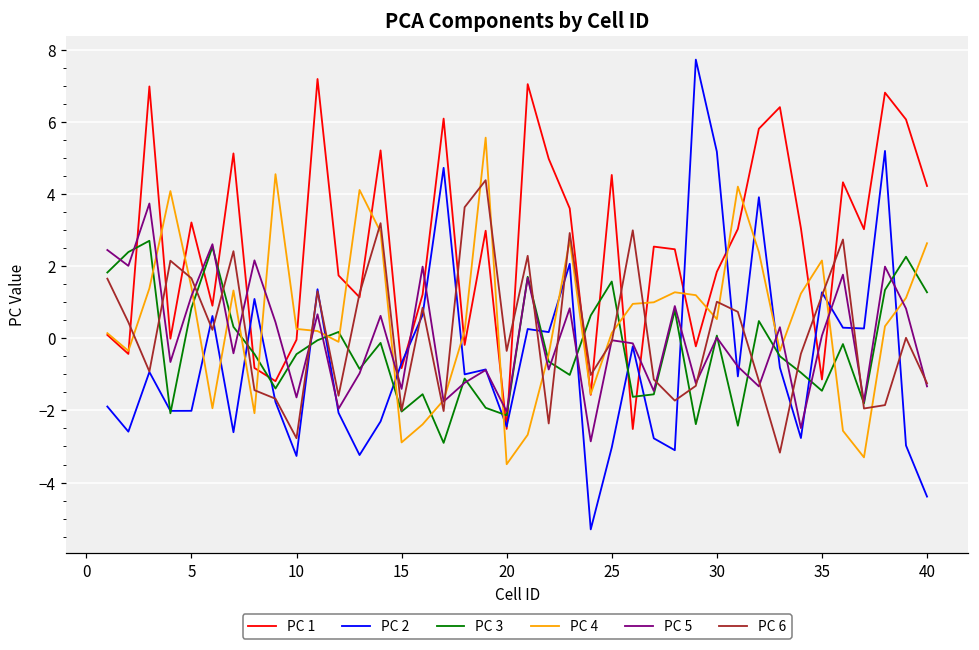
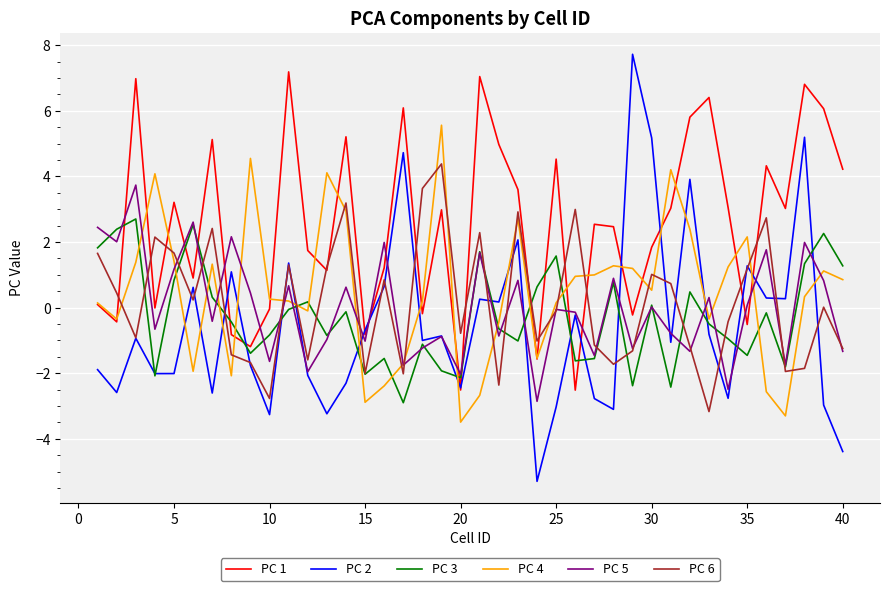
PC 3, 10: -0.4 -> -0.8
PC 5, 15: -1.4 -> -1.0
PC 6, 20: -0.4 -> -0.8
PC 1, 35: -1.1 -> -0.5
PC 4, 40: 2.6 -> 0.9
